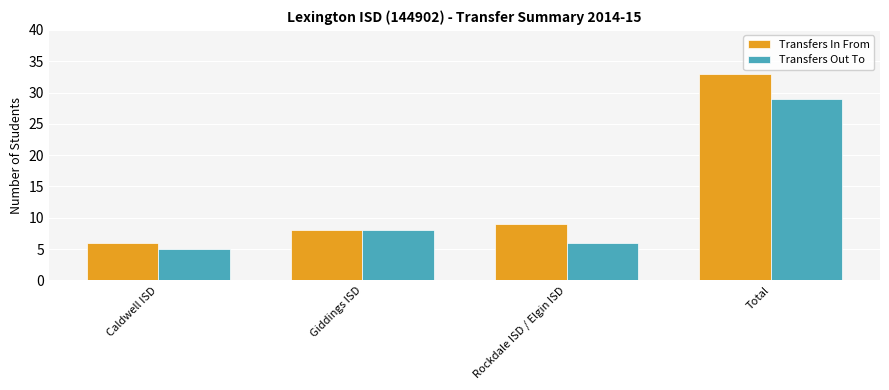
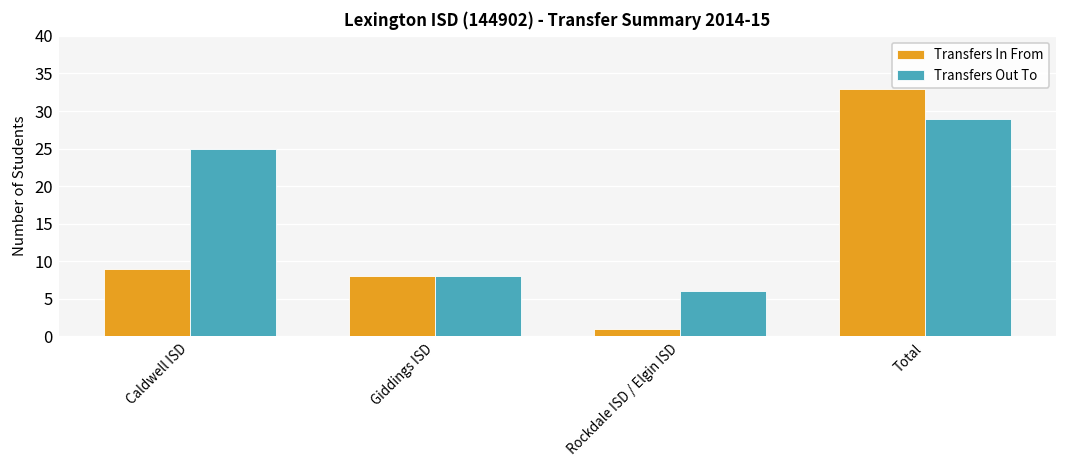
Transfers In From, Caldwell ISD: 6 -> 9
Transfers Out To, Caldwell ISD: 5 -> 25
Transfers In From, Rockdale ISD / Elgin ISD: 9 -> 1
